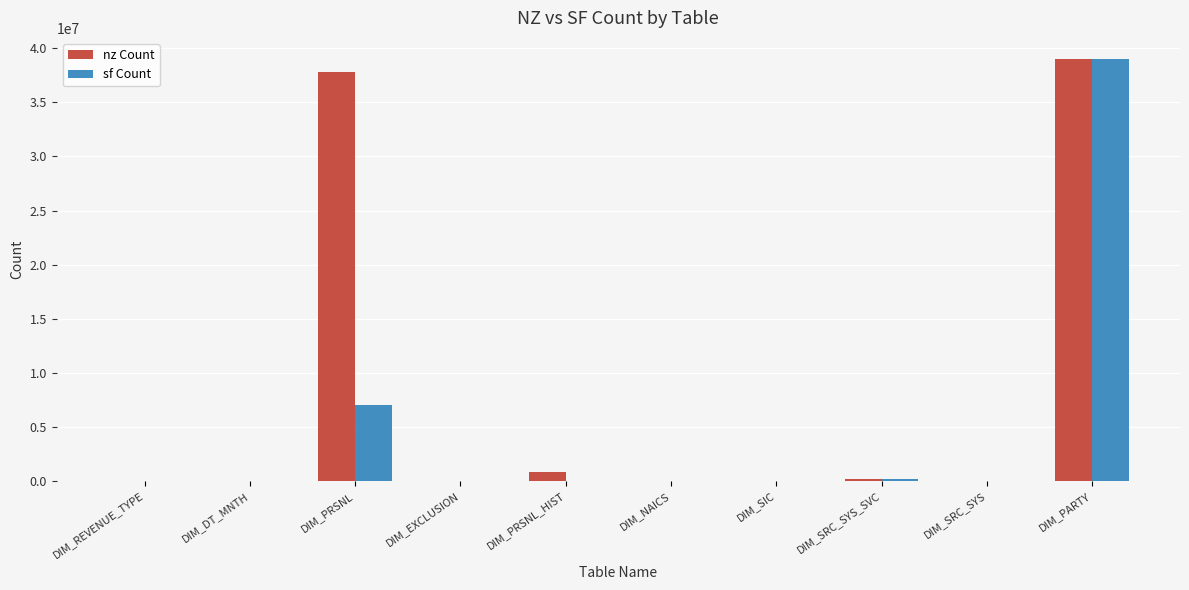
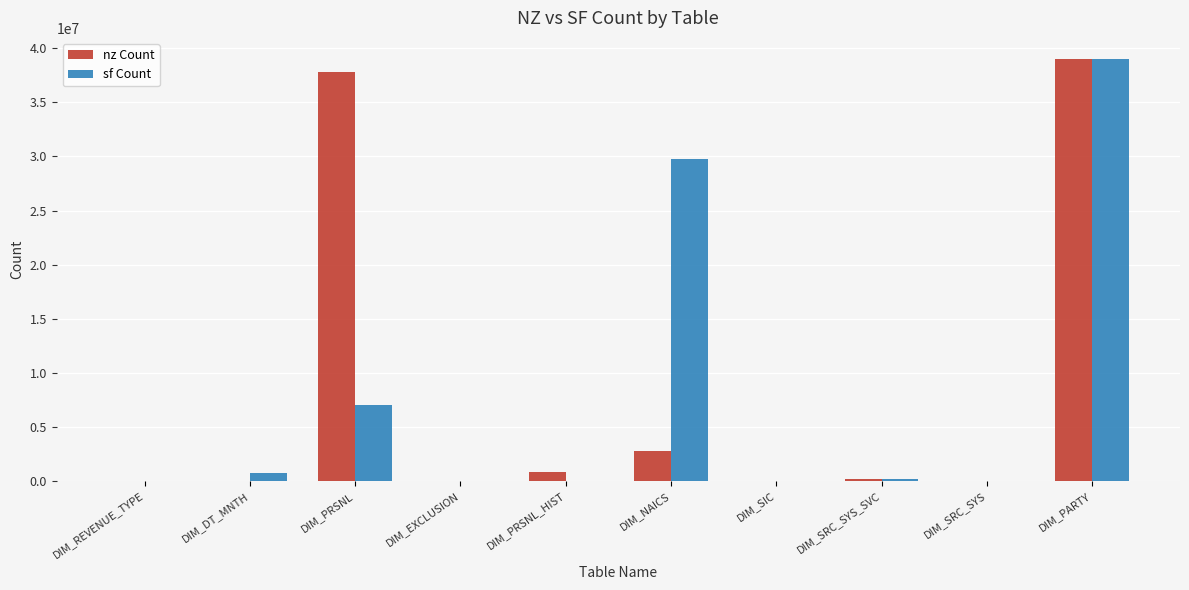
sf Count, DIM_DT_MNTH: 0 -> 800000
nz Count, DIM_NAICS: 0 -> 2800000
sf Count, DIM_NAICS: 0 -> 29700000
